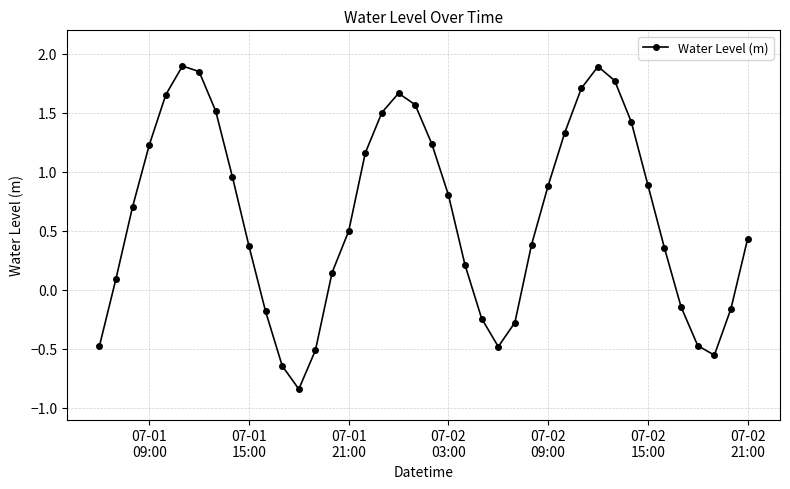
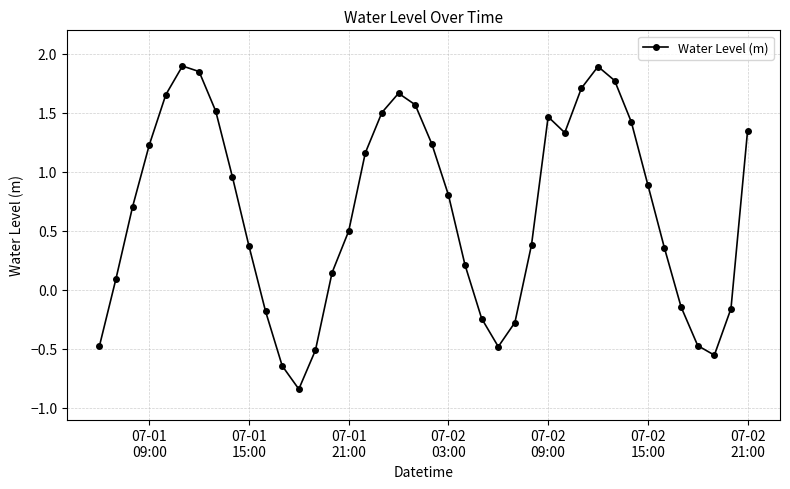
07-02 09:00: 0.88 -> 1.47
07-02 21:00: 0.43 -> 1.35
